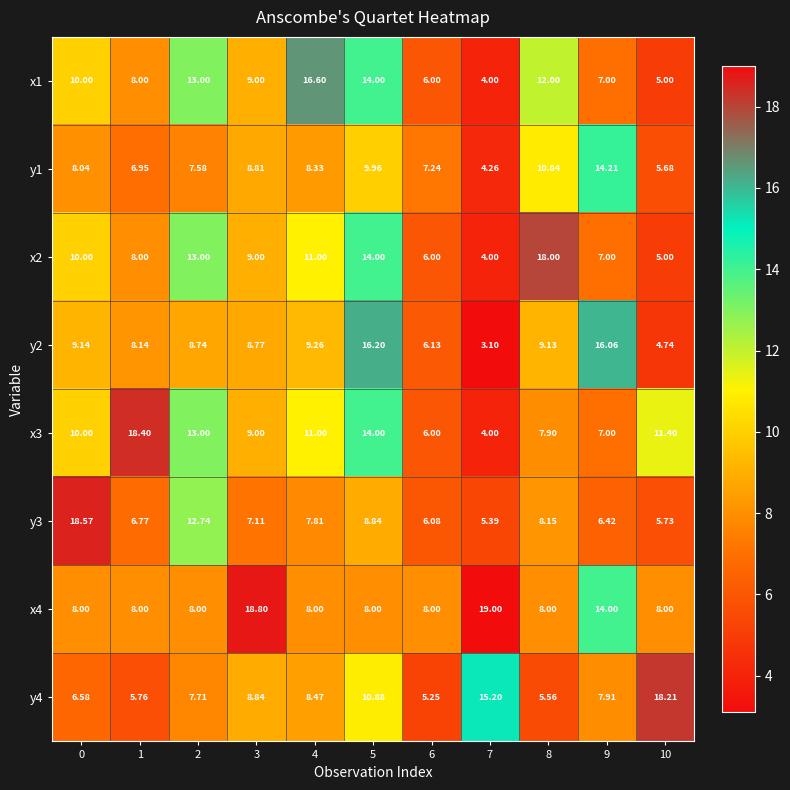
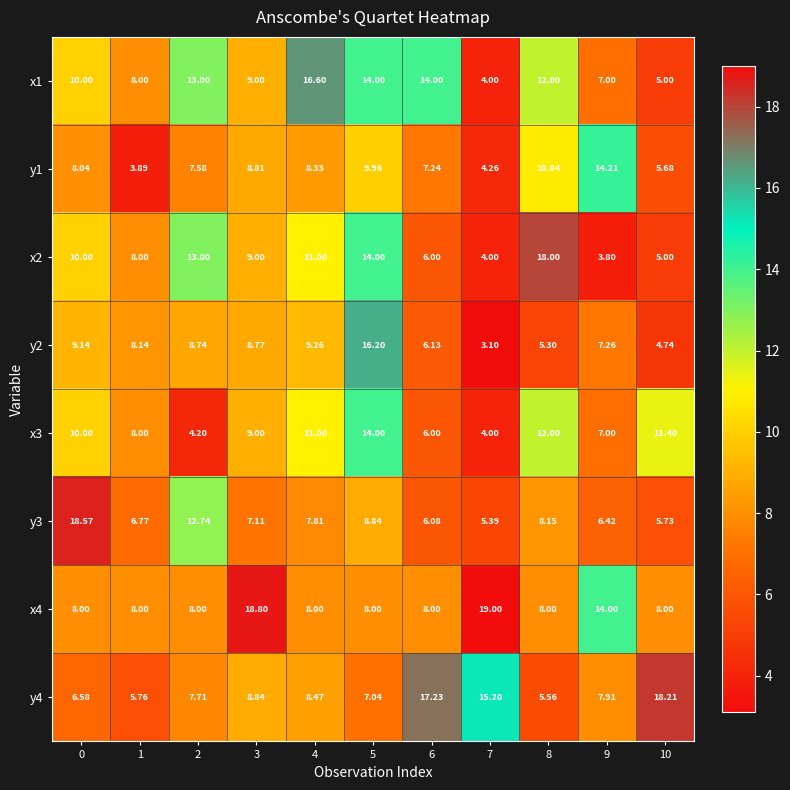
x1, 6: 6.00 -> 14.00
y1, 1: 6.95 -> 3.89
x2, 9: 7.00 -> 3.80
y2, 8: 9.13 -> 5.30
y2, 9: 16.06 -> 7.26
x3, 1: 18.40 -> 8.00
x3, 2: 13.00 -> 4.20
x3, 8: 7.90 -> 12.00
y4, 5: 10.88 -> 7.04
y4, 6: 5.25 -> 17.23
